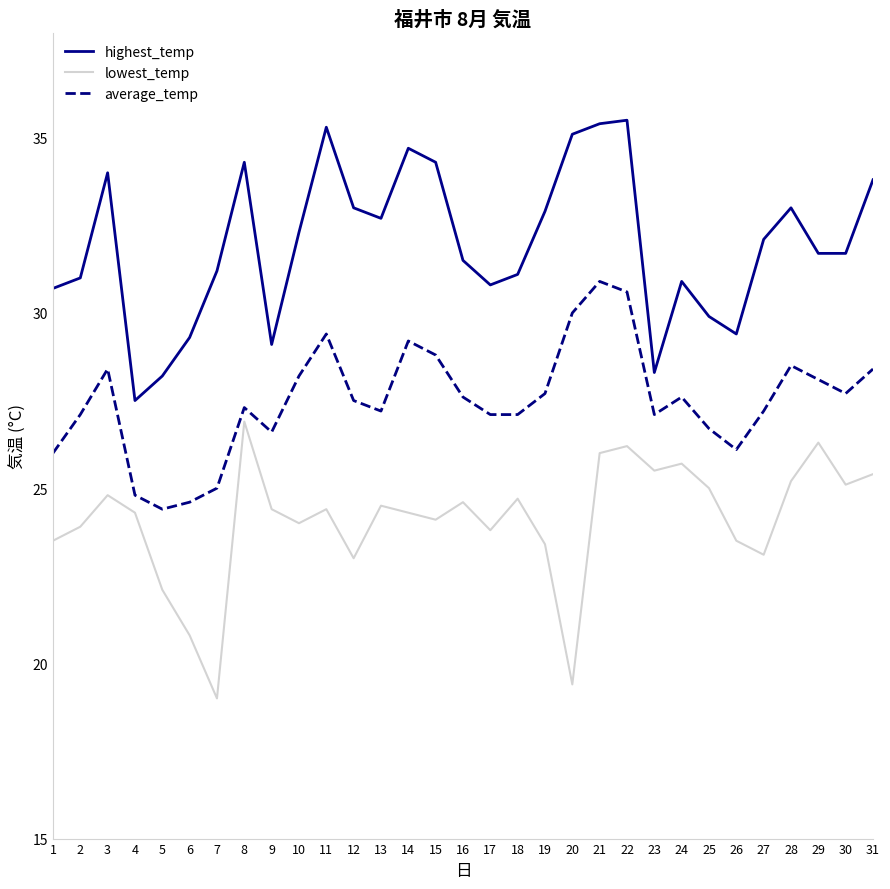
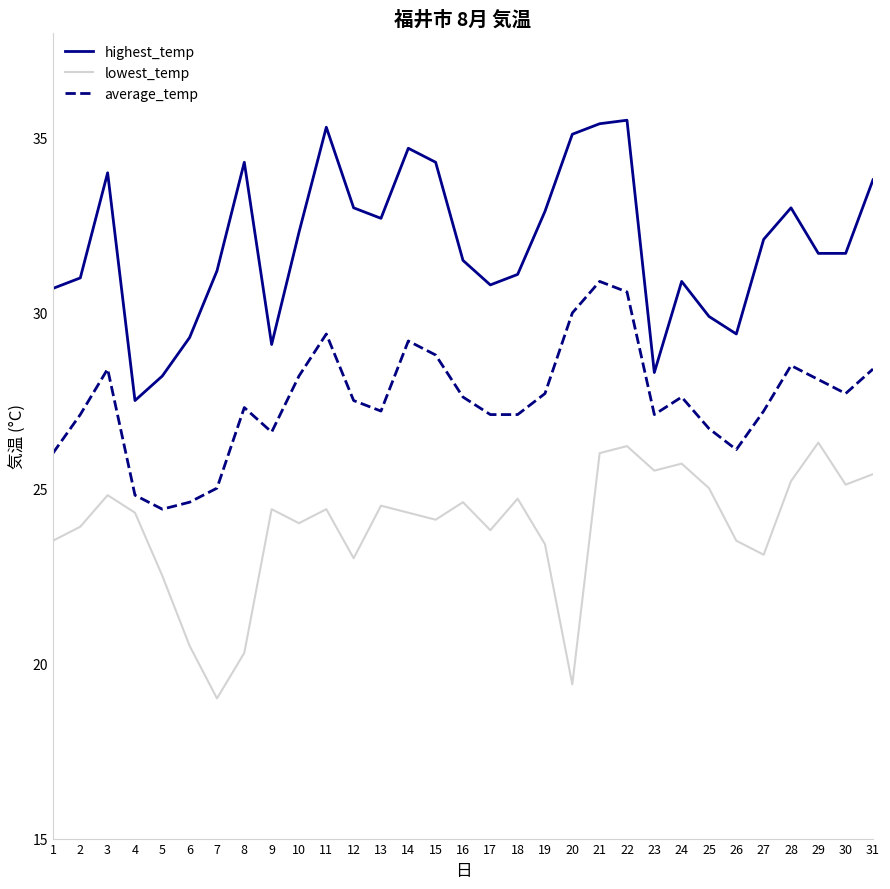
lowest_temp, 5: 22.1 -> 22.5
lowest_temp, 6: 20.8 -> 20.5
lowest_temp, 8: 26.9 -> 20.3
